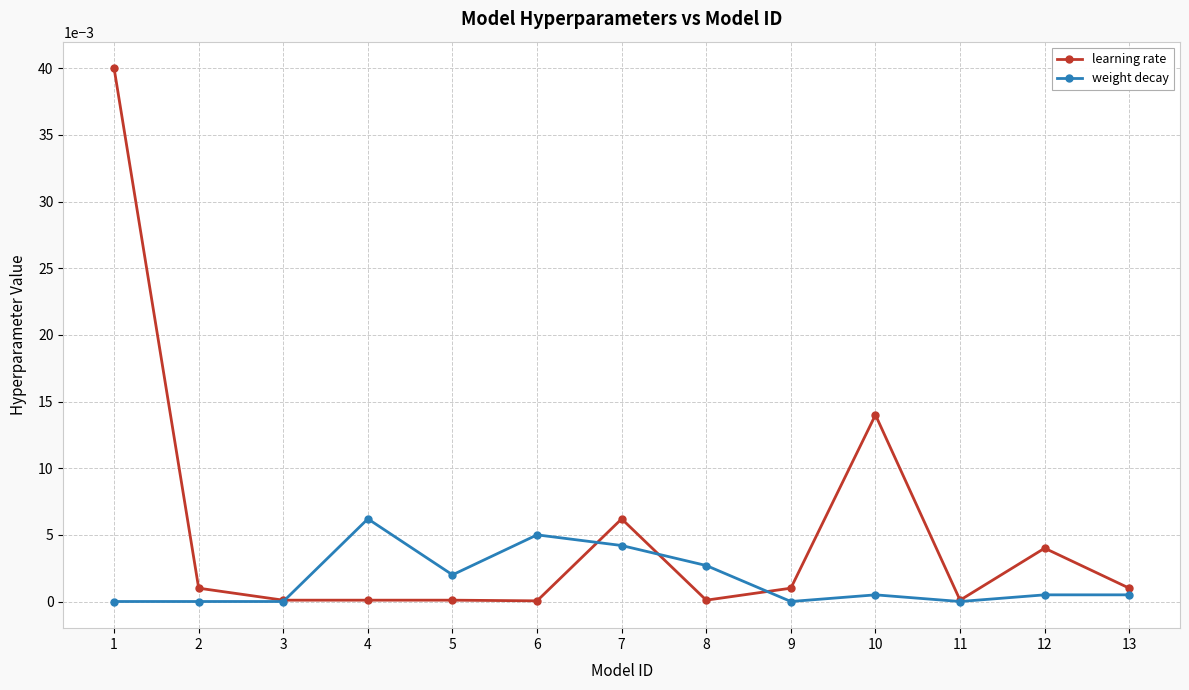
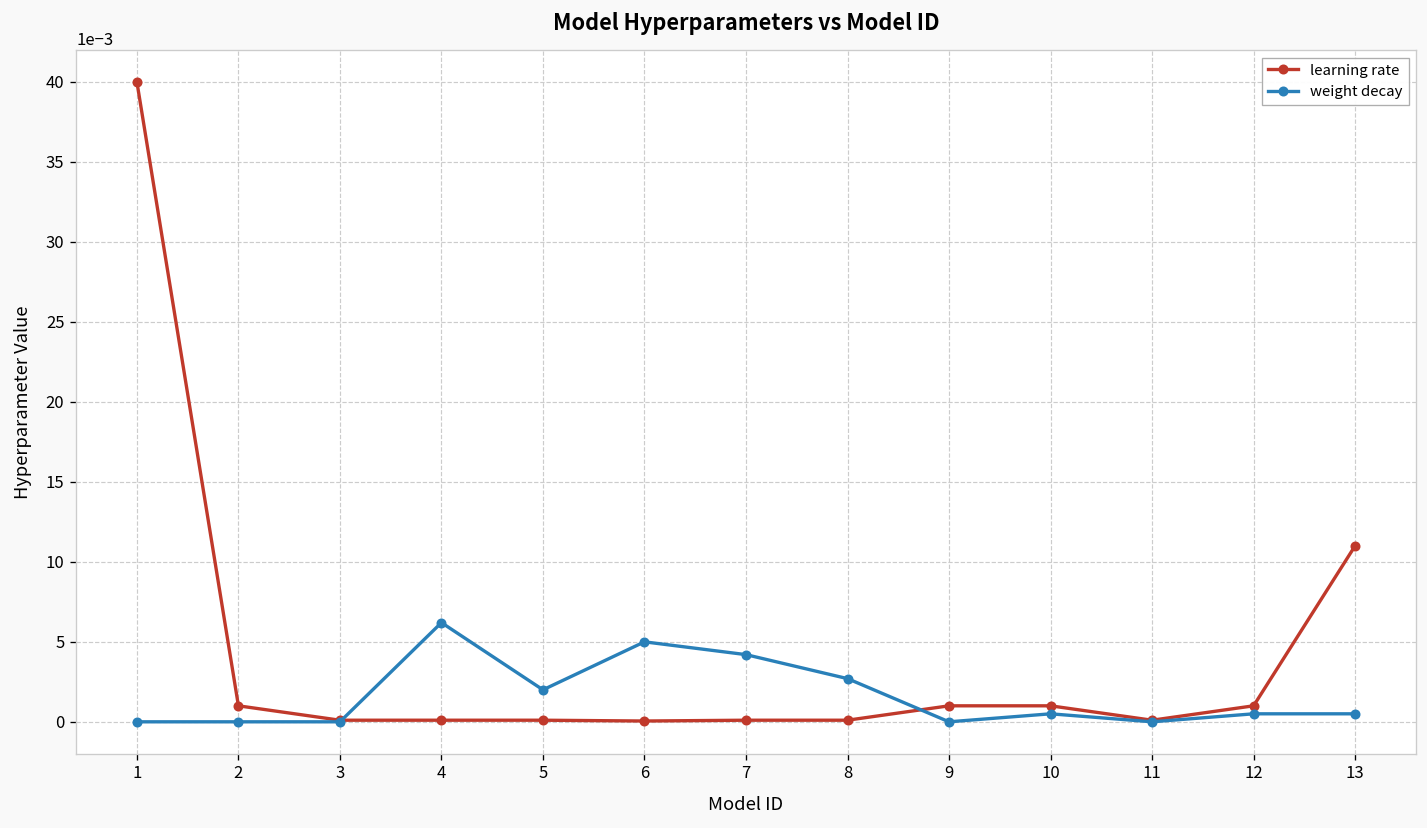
learning rate, 7: 0.0062 -> 0.0001
learning rate, 10: 0.014 -> 0.001
learning rate, 12: 0.004 -> 0.001
learning rate, 13: 0.001 -> 0.011
